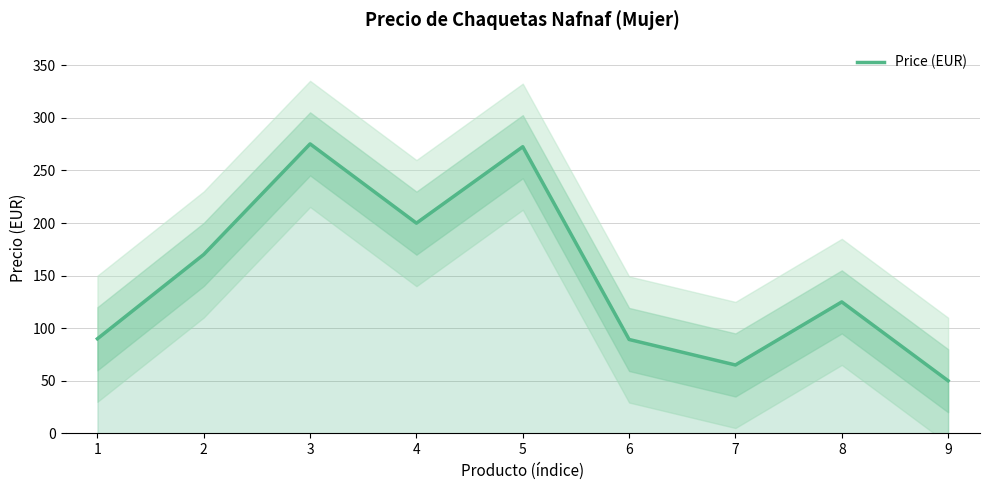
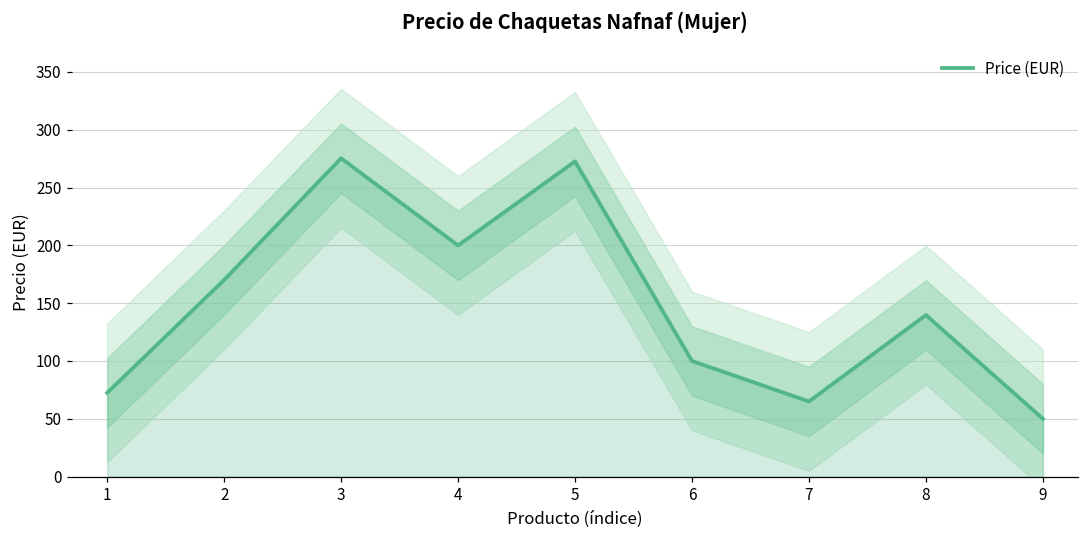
Price (EUR), 1: 90 -> 72
Price (EUR), 6: 89 -> 100
Price (EUR), 8: 125 -> 140
